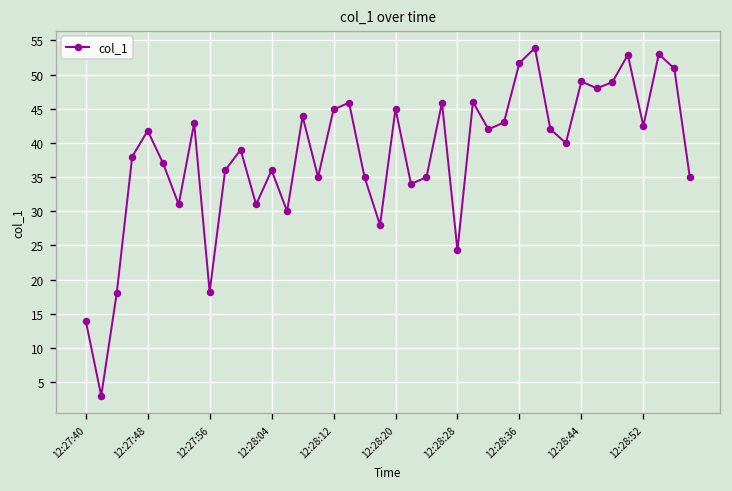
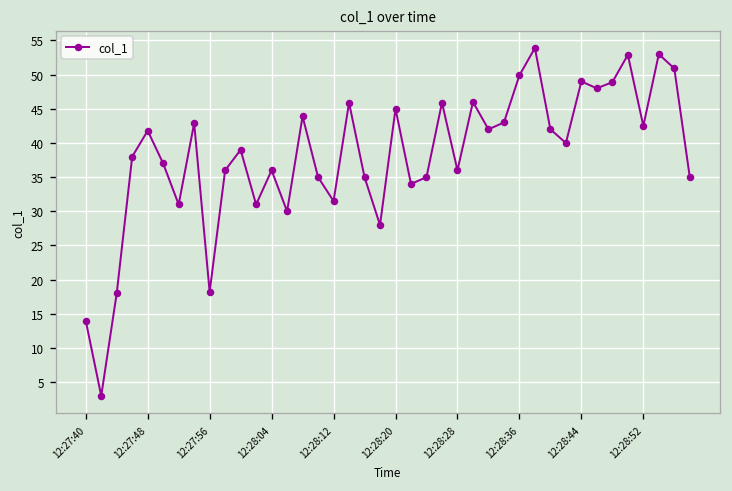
12:28:12: 45 -> 32
12:28:28: 24 -> 36
12:28:36: 52 -> 50
